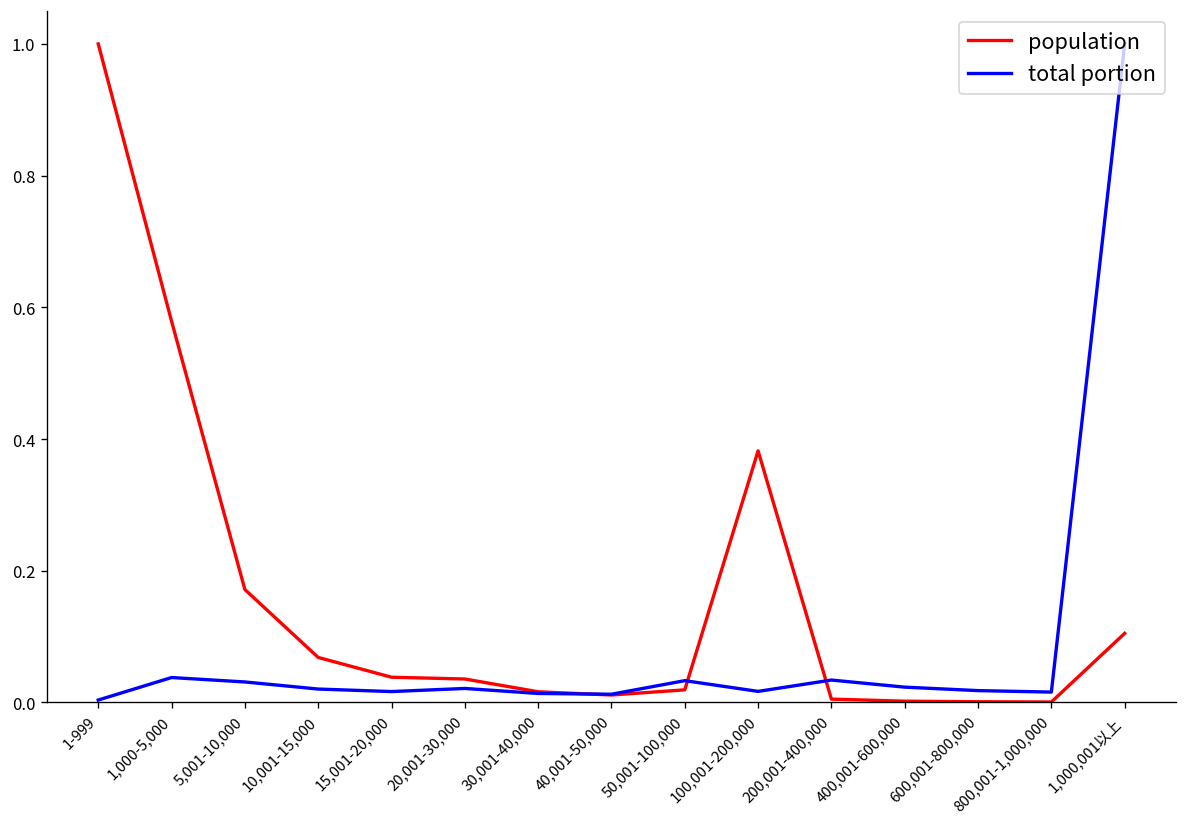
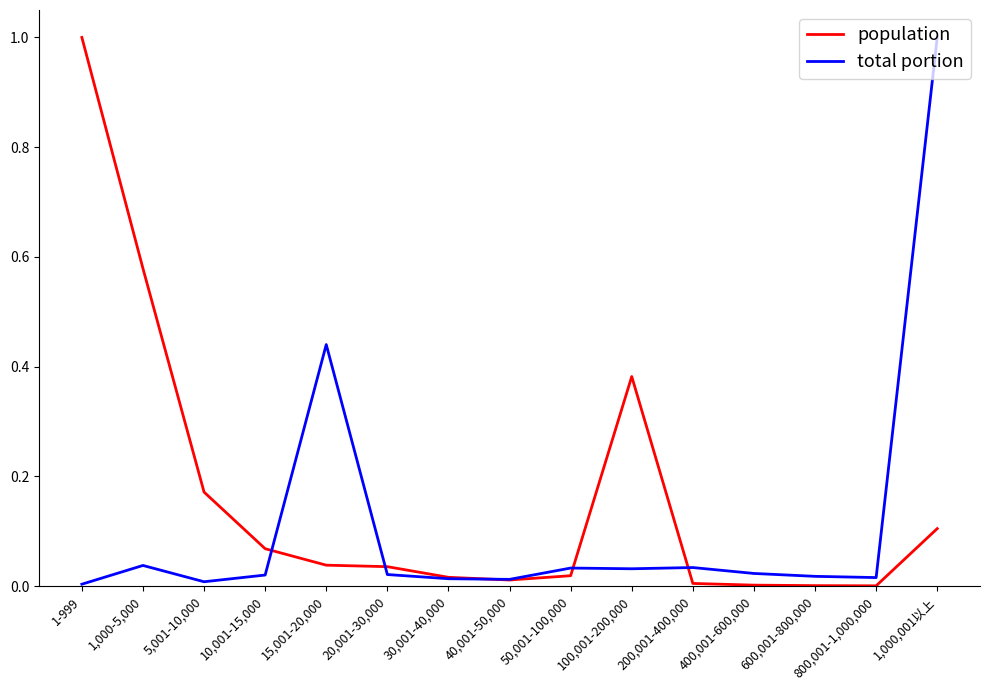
total portion, 5,001-10,000: 0.03 -> 0.01
total portion, 15,001-20,000: 0.02 -> 0.44
total portion, 100,001-200,000: 0.02 -> 0.03
